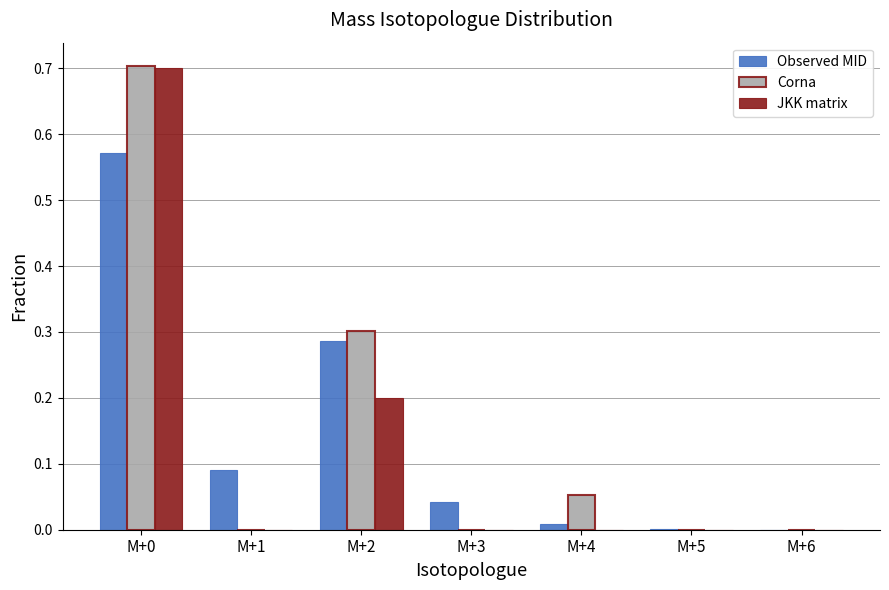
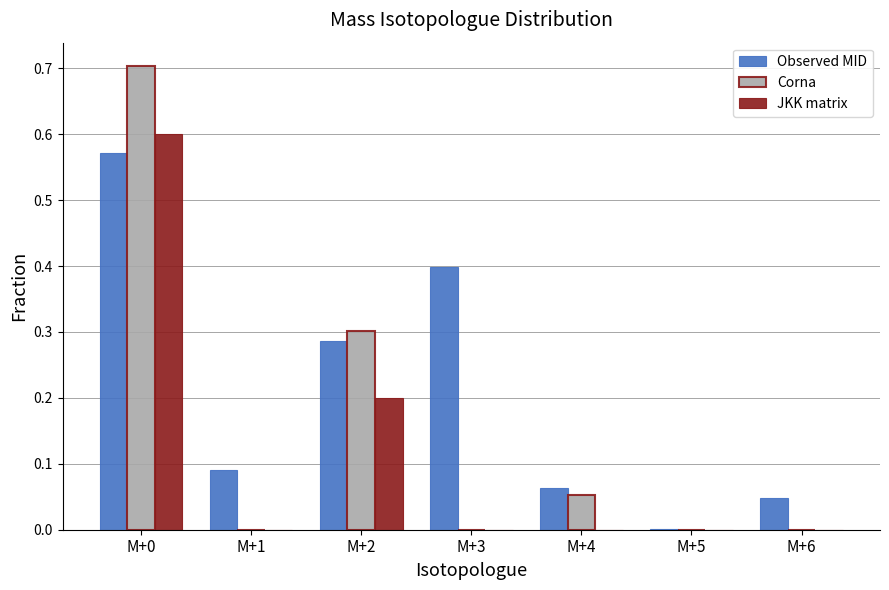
JKK matrix, M+0: 0.7 -> 0.6
Observed MID, M+3: 0.04 -> 0.40
Observed MID, M+4: 0.01 -> 0.06
Observed MID, M+6: 0.00 -> 0.05
